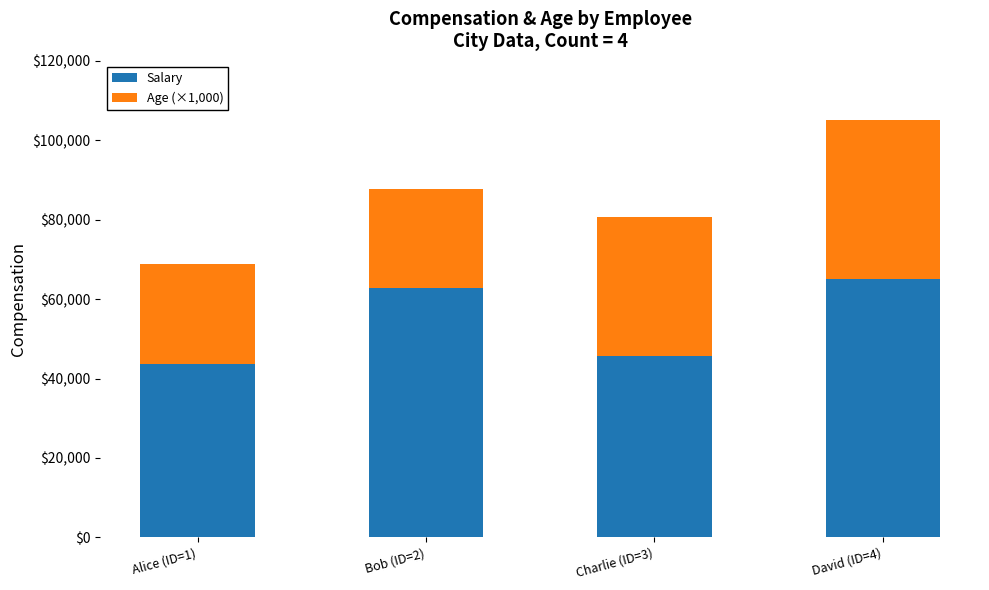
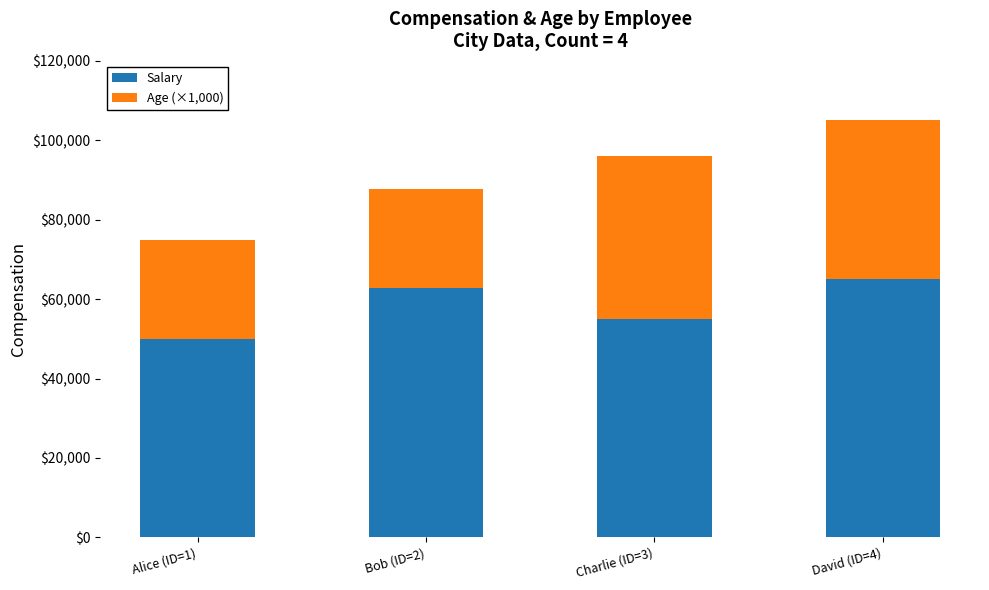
Salary, Alice (ID=1): $44,000 -> $50,000
Salary, Charlie (ID=3): $46,000 -> $55,000
Age (×1,000), Charlie (ID=3): $35,000 -> $41,000
